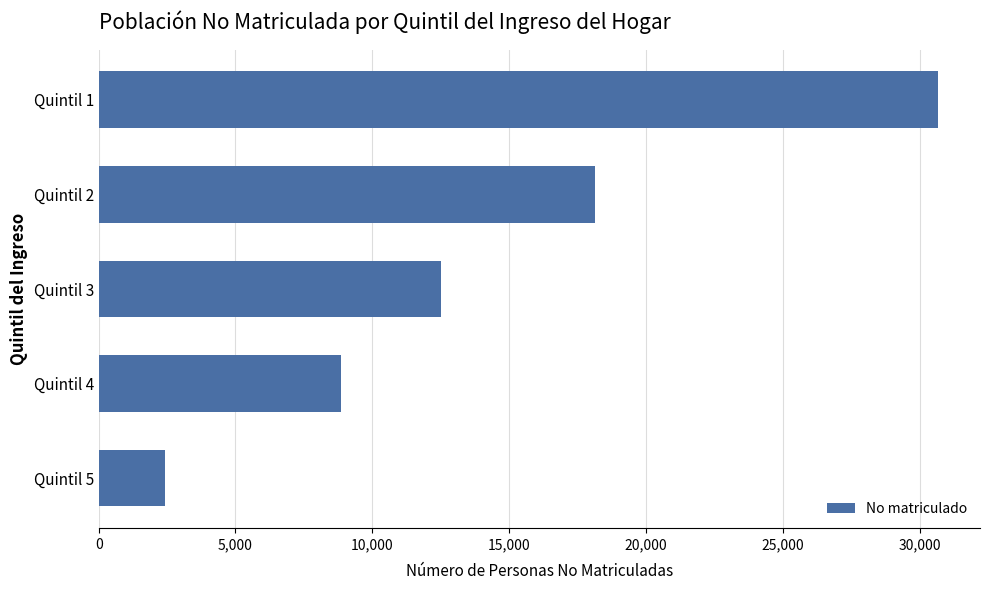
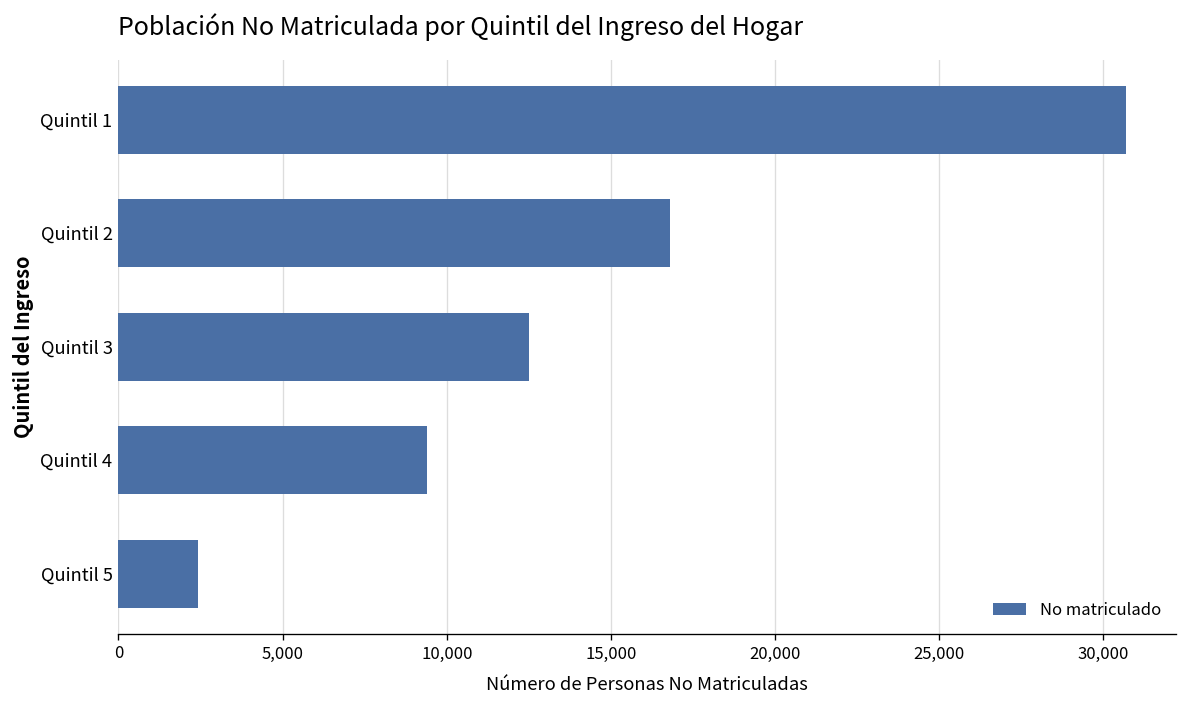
Quintil 2: 18,200 -> 16,800
Quintil 4: 8,900 -> 9,400
